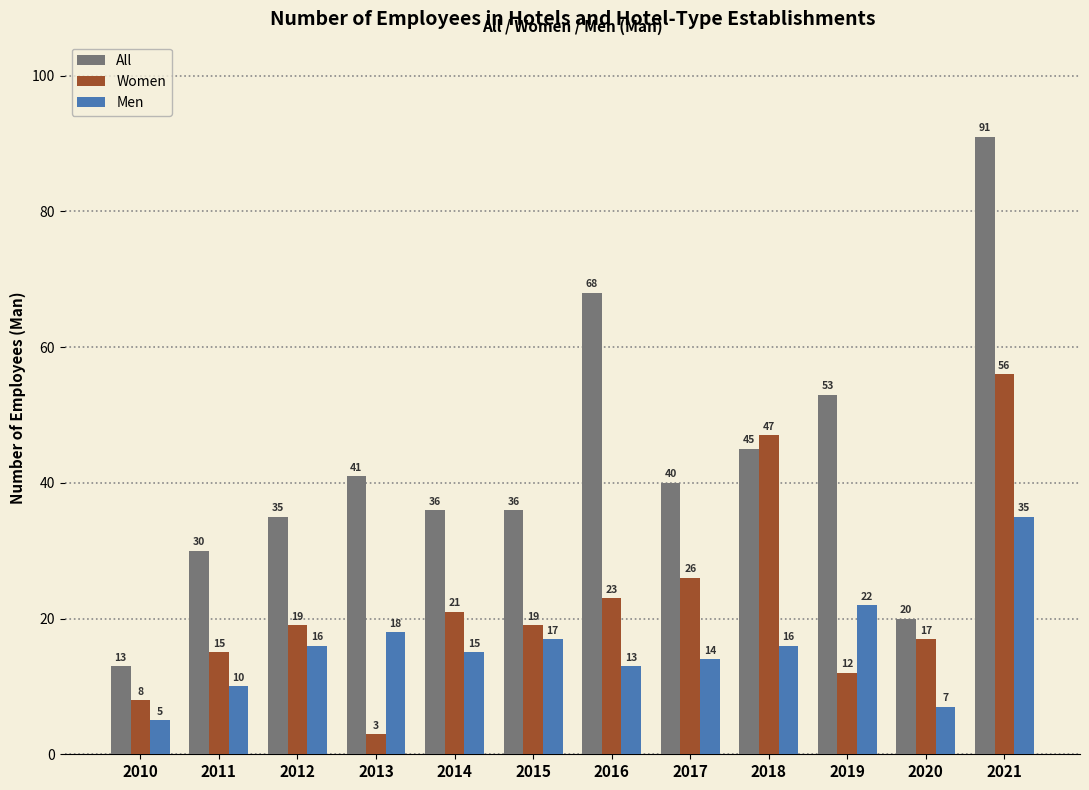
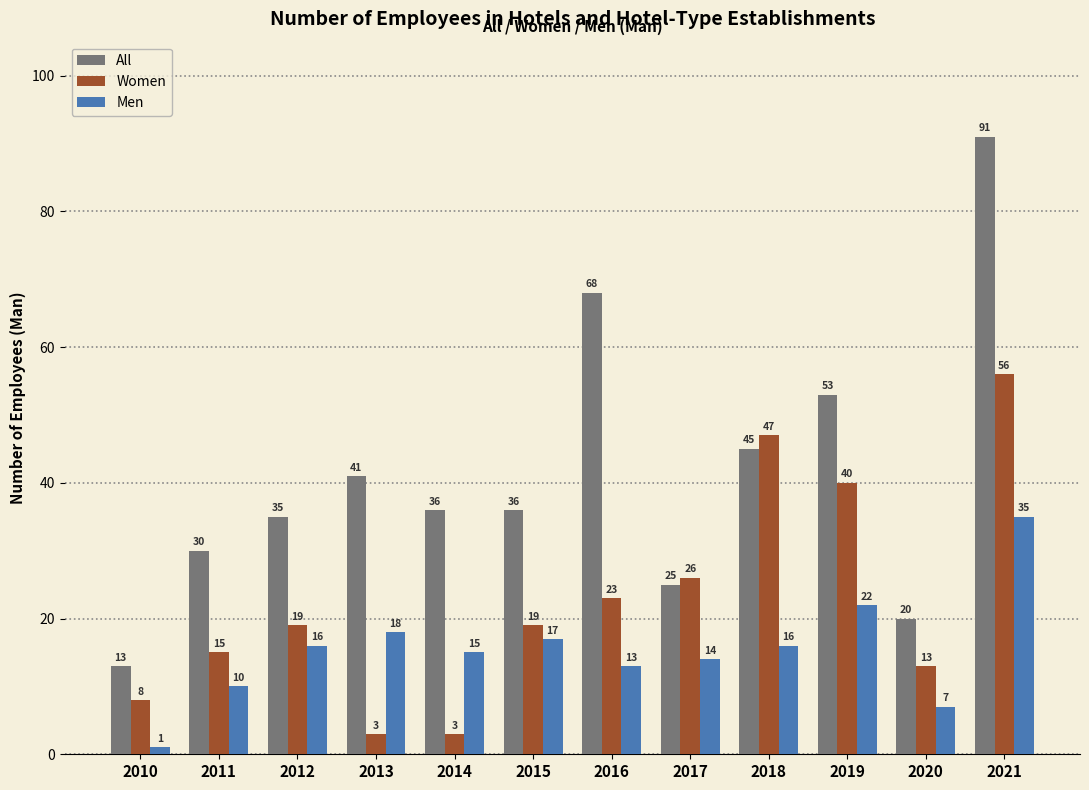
Men, 2010: 5 -> 1
Women, 2014: 21 -> 3
All, 2017: 40 -> 25
Women, 2019: 12 -> 40
Women, 2020: 17 -> 13
